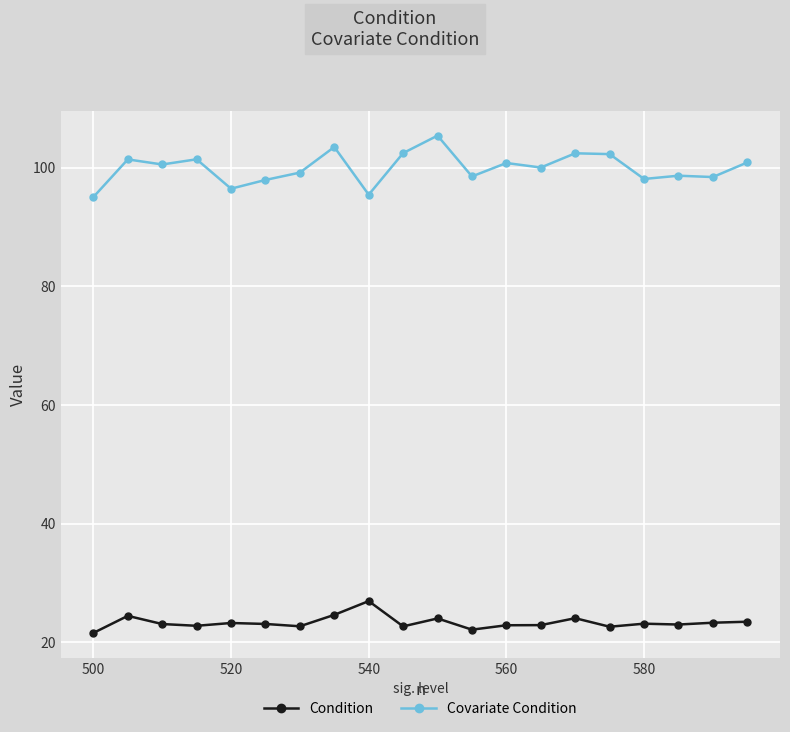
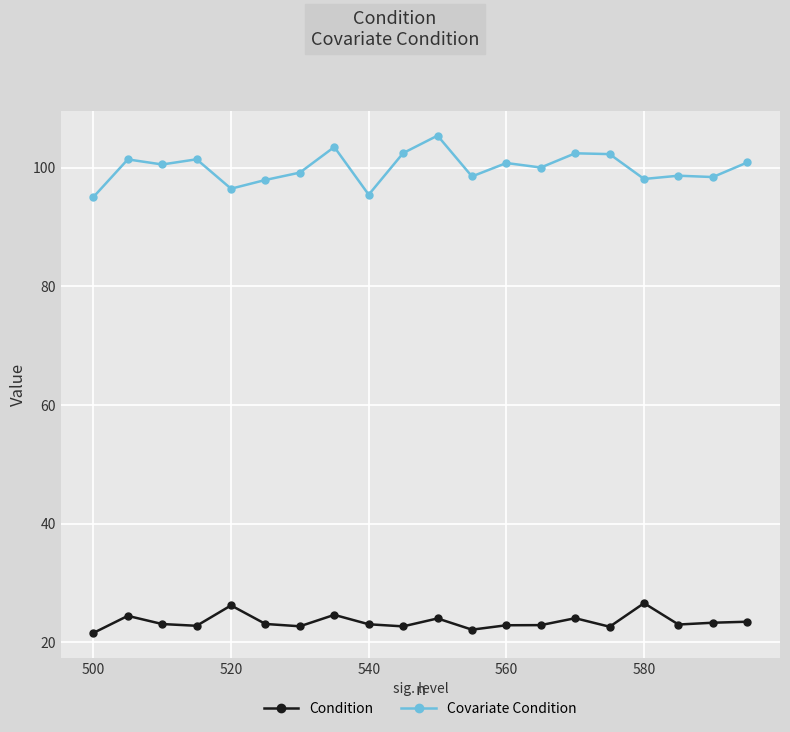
Condition, 520: 23 -> 26
Condition, 540: 27 -> 23
Condition, 580: 23 -> 27
